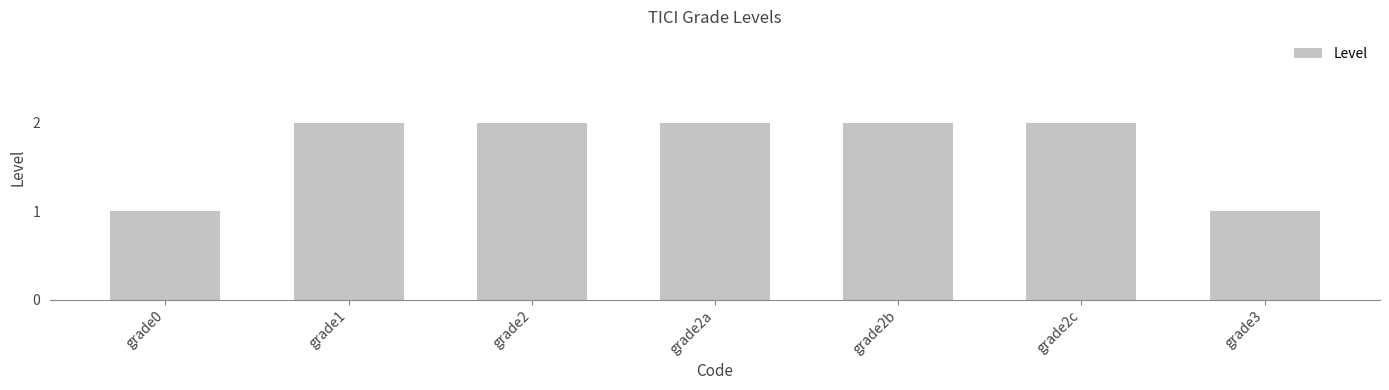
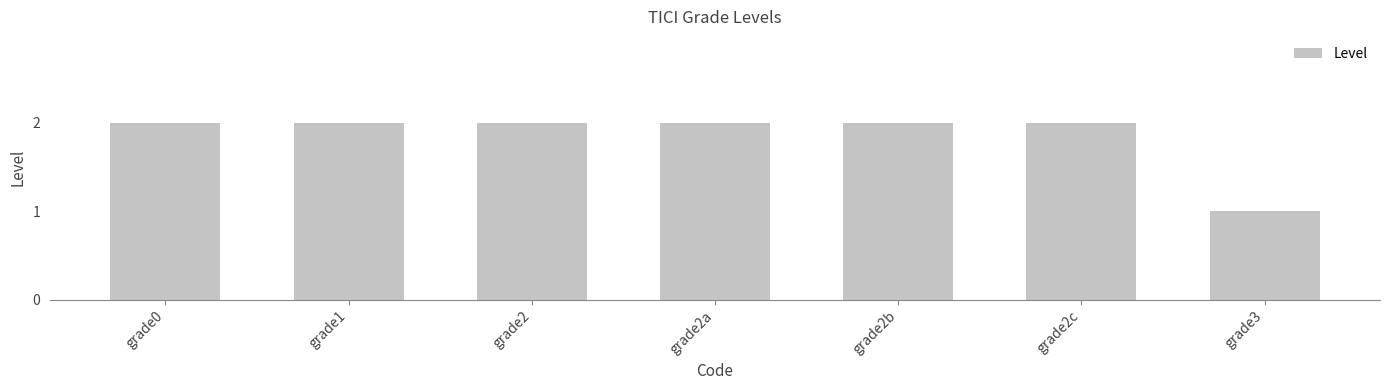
grade0: 1 -> 2
